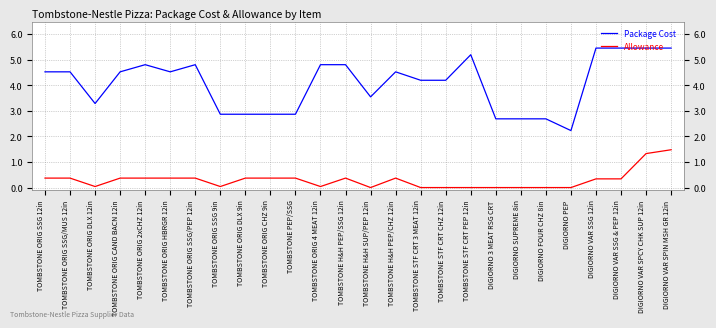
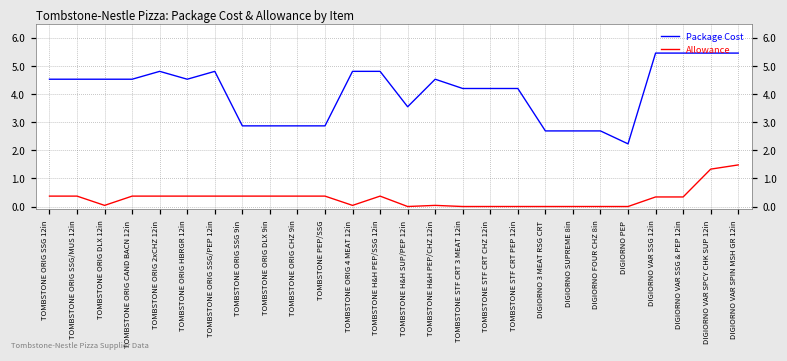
Package Cost, TOMBSTONE ORIG DLX 12in: 3.3 -> 4.5
Allowance, TOMBSTONE ORIG SSG 9in: 0.0 -> 0.4
Allowance, TOMBSTONE H&H PEP/CHZ 12in: 0.4 -> 0.0
Package Cost, TOMBSTONE STF CRT PEP 12in: 5.2 -> 4.2
